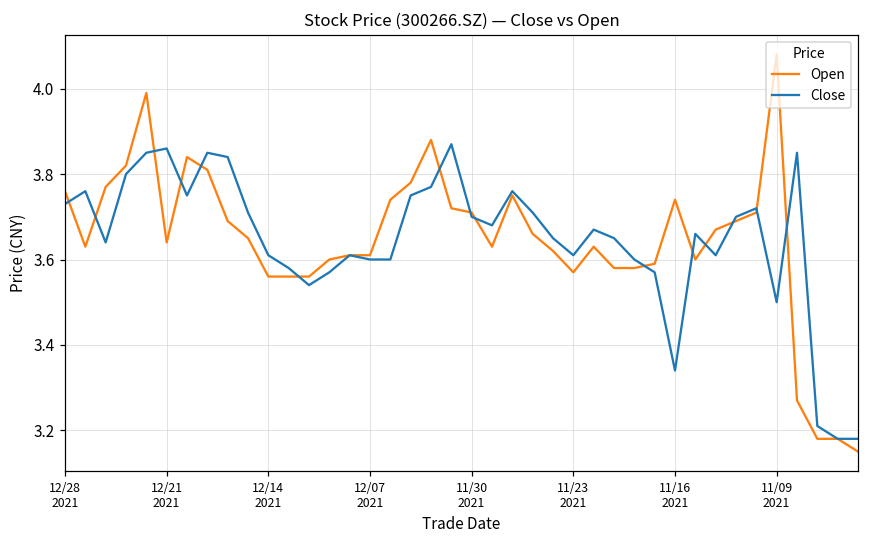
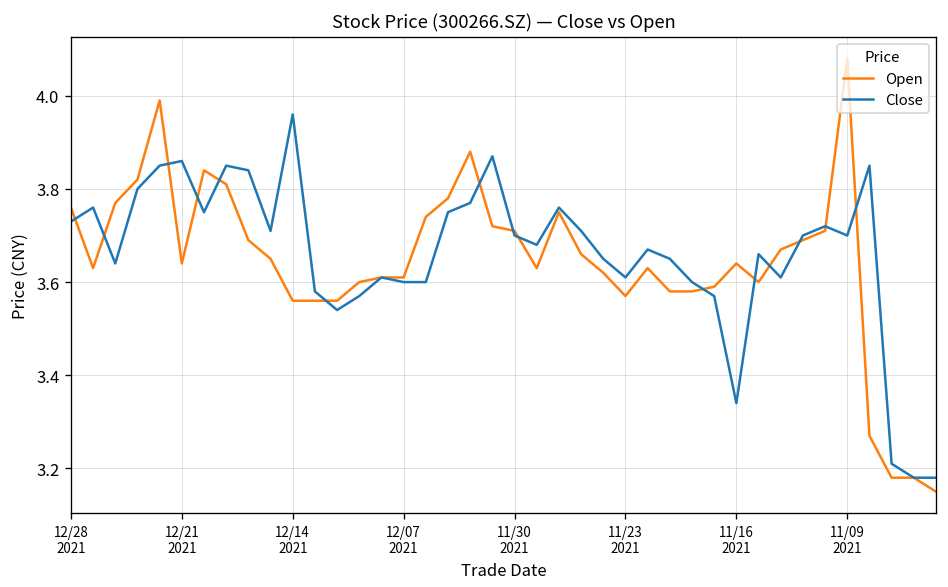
Close, 12/14 2021: 3.61 -> 3.96
Open, 11/16 2021: 3.74 -> 3.64
Close, 11/09 2021: 3.5 -> 3.7
